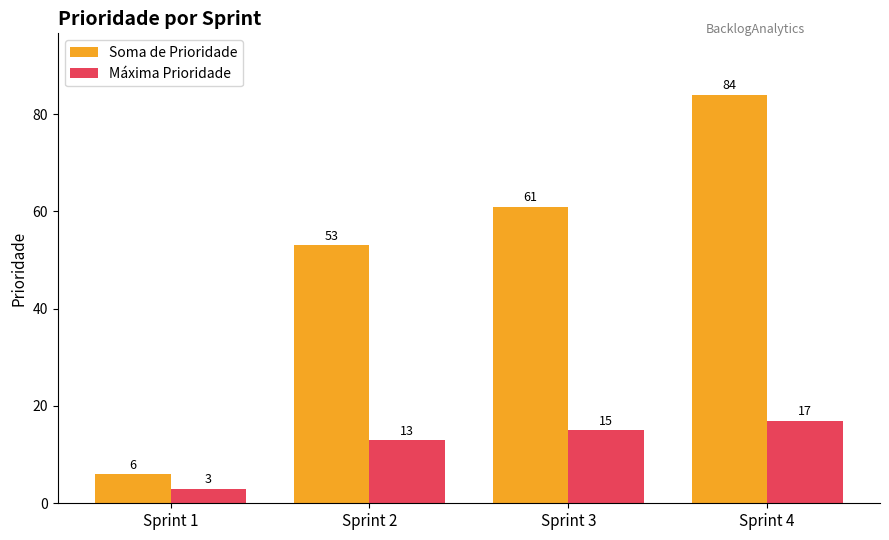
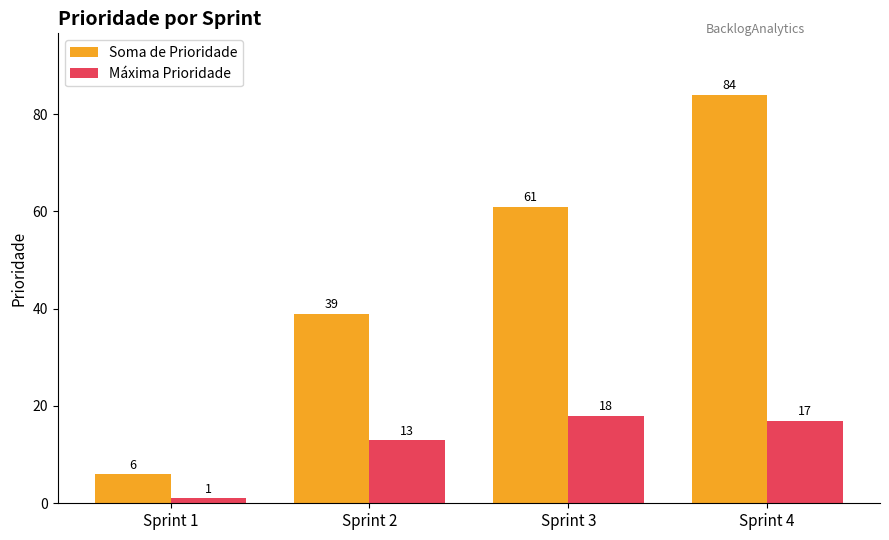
Máxima Prioridade, Sprint 1: 3 -> 1
Soma de Prioridade, Sprint 2: 53 -> 39
Máxima Prioridade, Sprint 3: 15 -> 18
